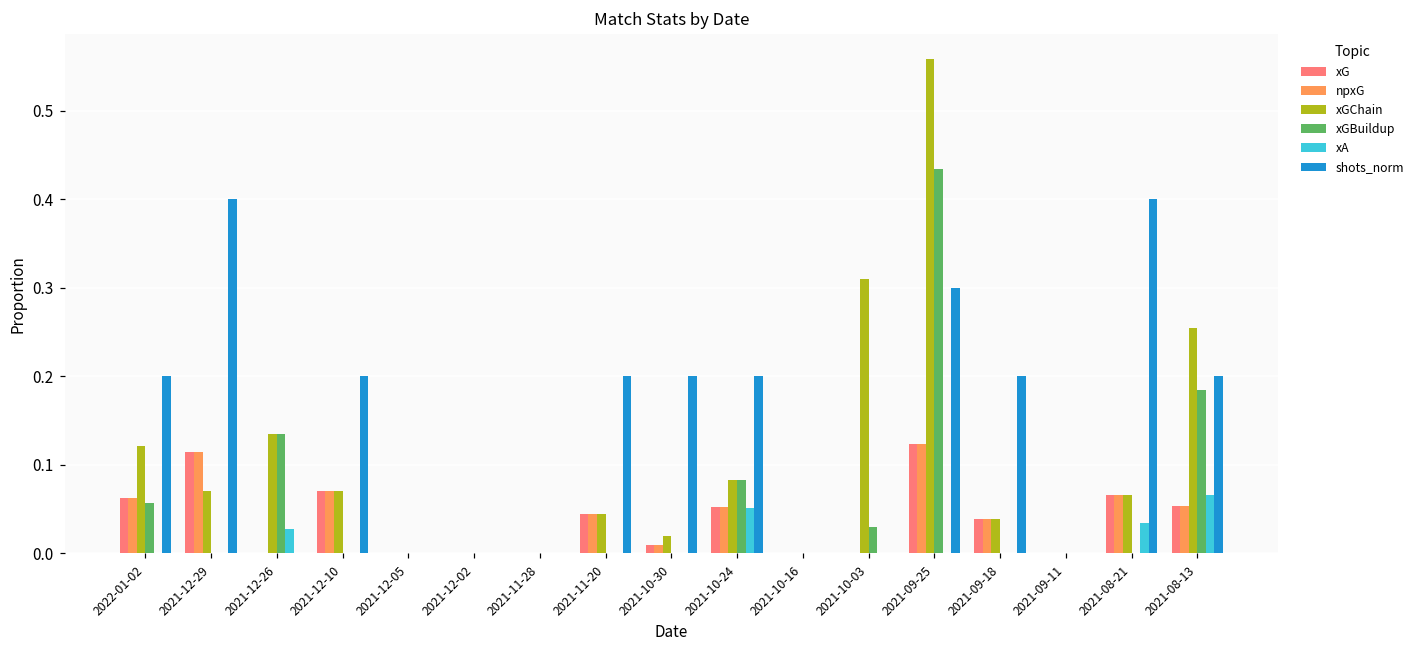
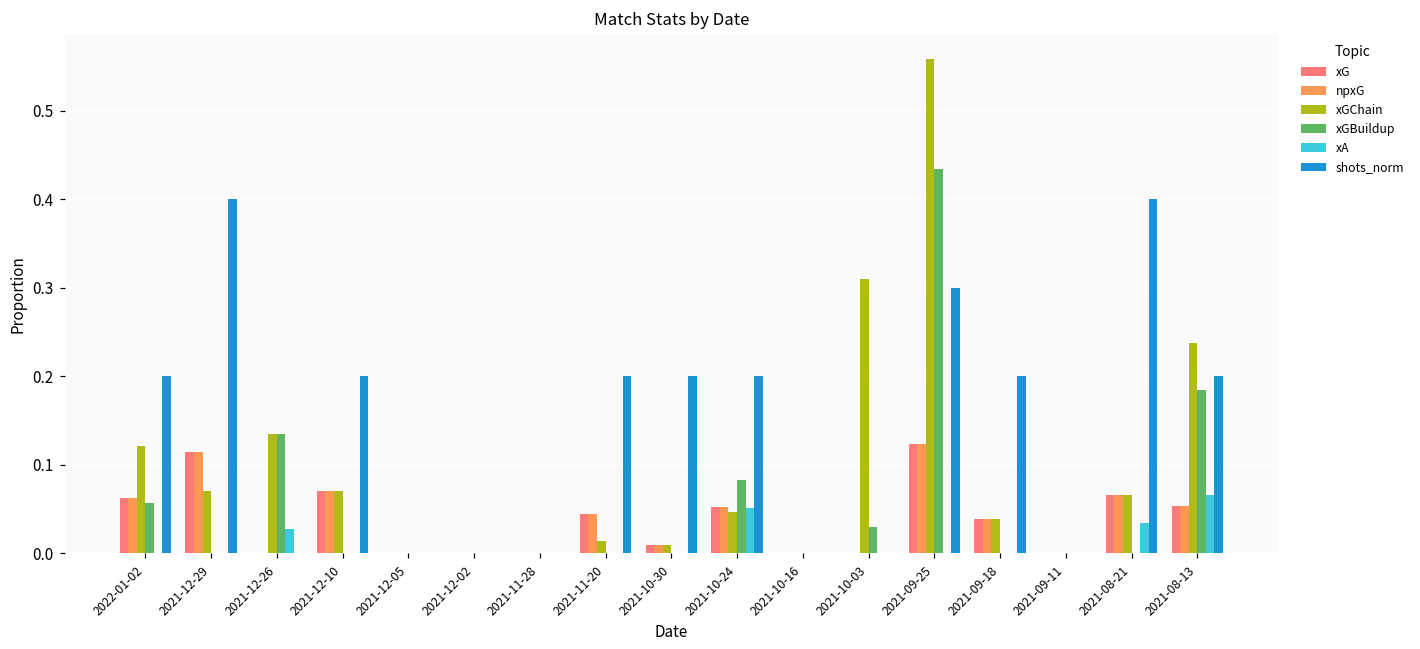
xGChain, 2021-11-20: 0.04 -> 0.01
xGChain, 2021-10-30: 0.02 -> 0.01
xGChain, 2021-10-24: 0.08 -> 0.05
xGChain, 2021-08-13: 0.25 -> 0.24
